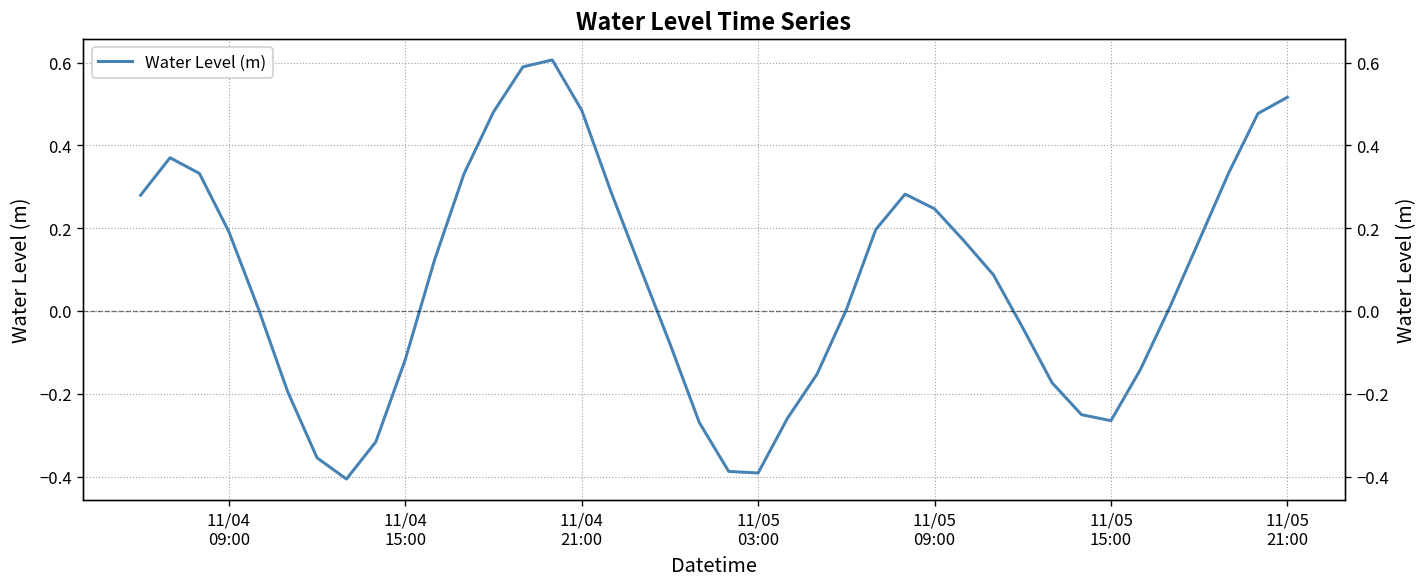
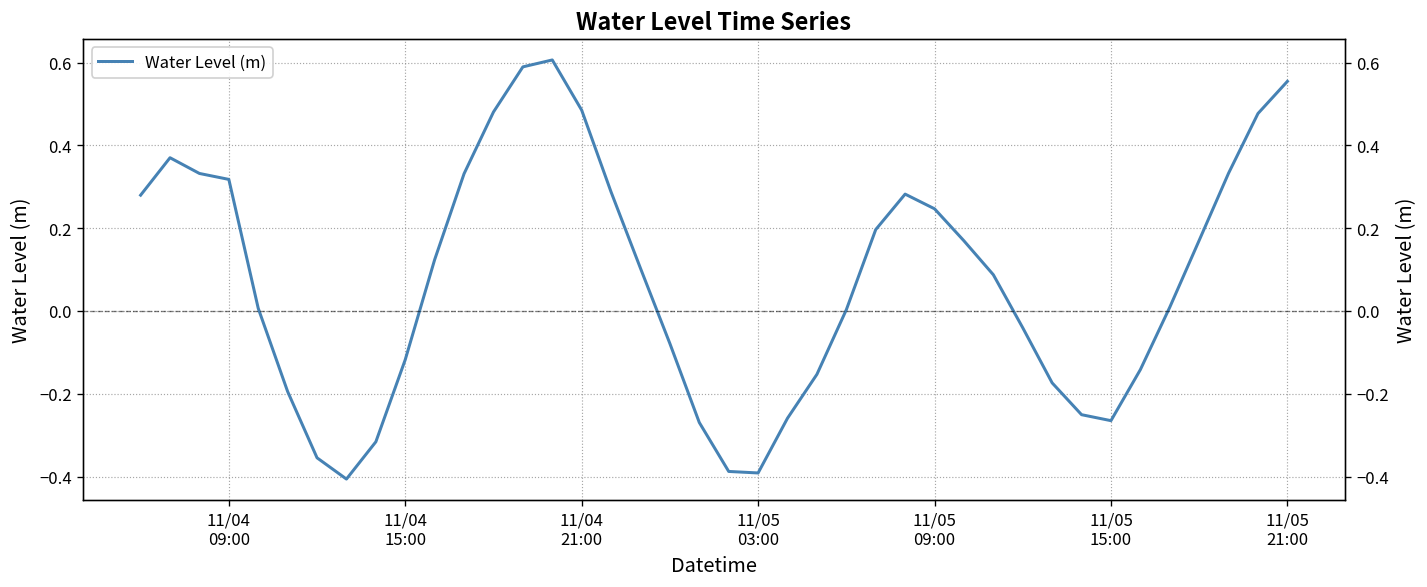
11/04 09:00: 0.19 -> 0.32
11/05 21:00: 0.52 -> 0.55
